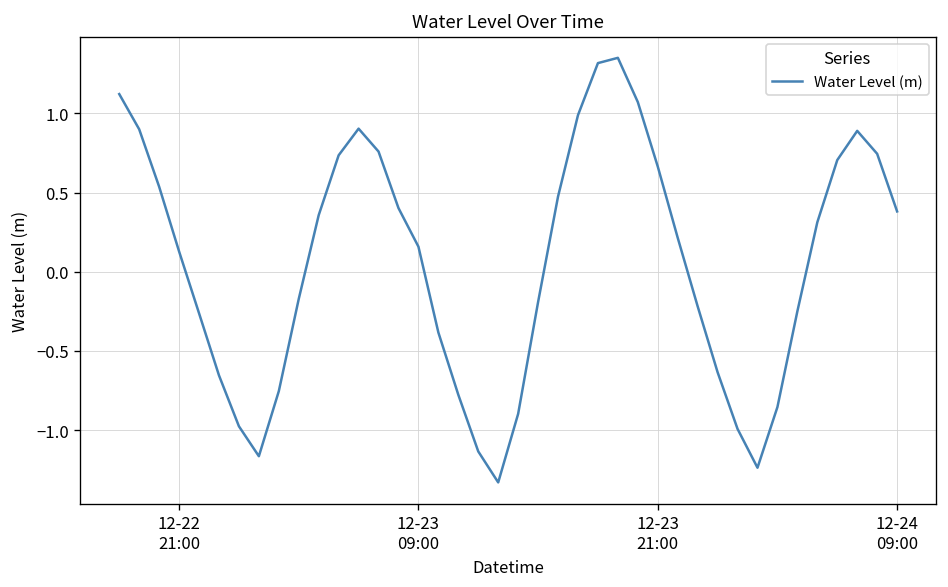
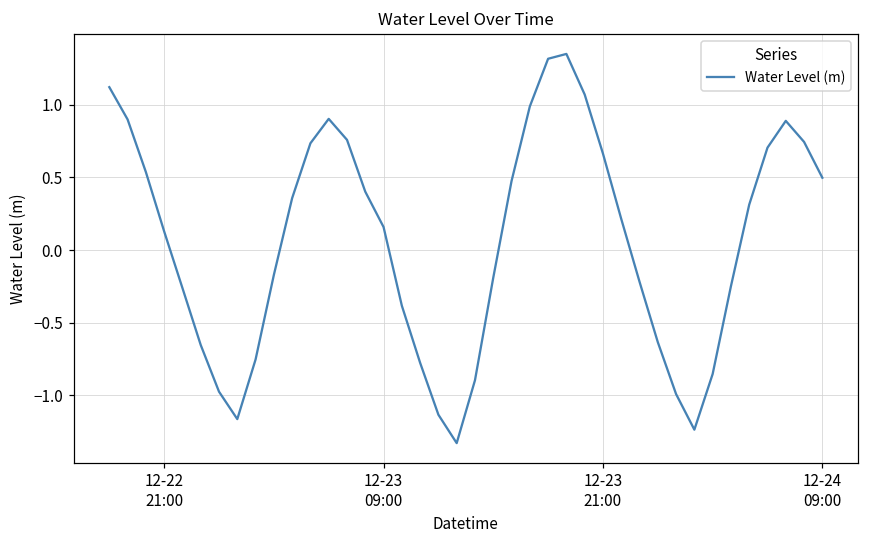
12-24 09:00: 0.38 -> 0.50
